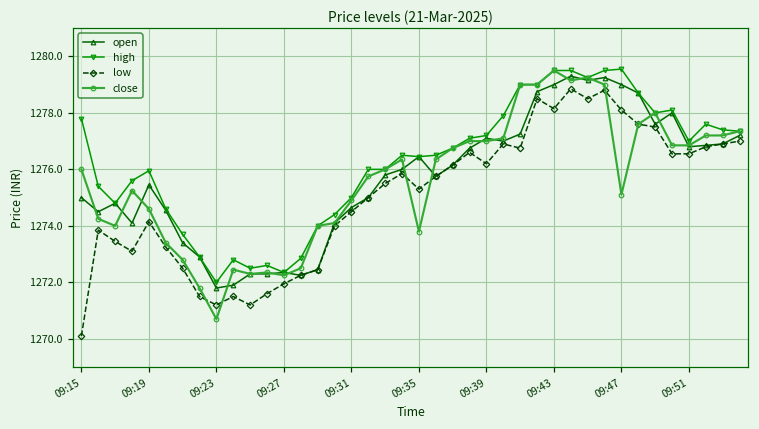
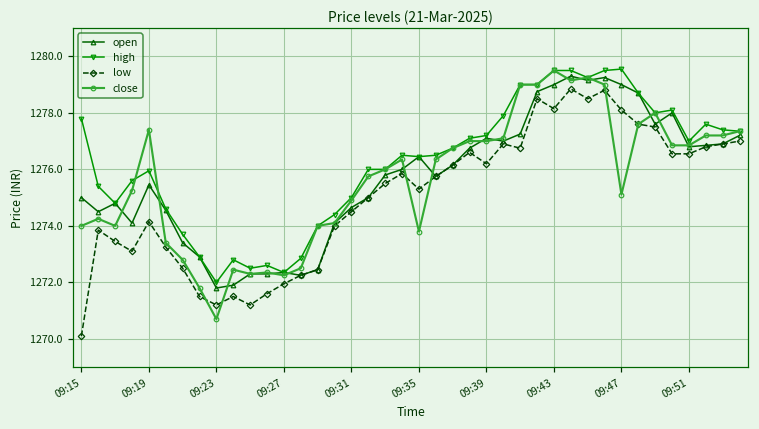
close, 09:15: 1276 -> 1274
close, 09:19: 1274.6 -> 1277.4
